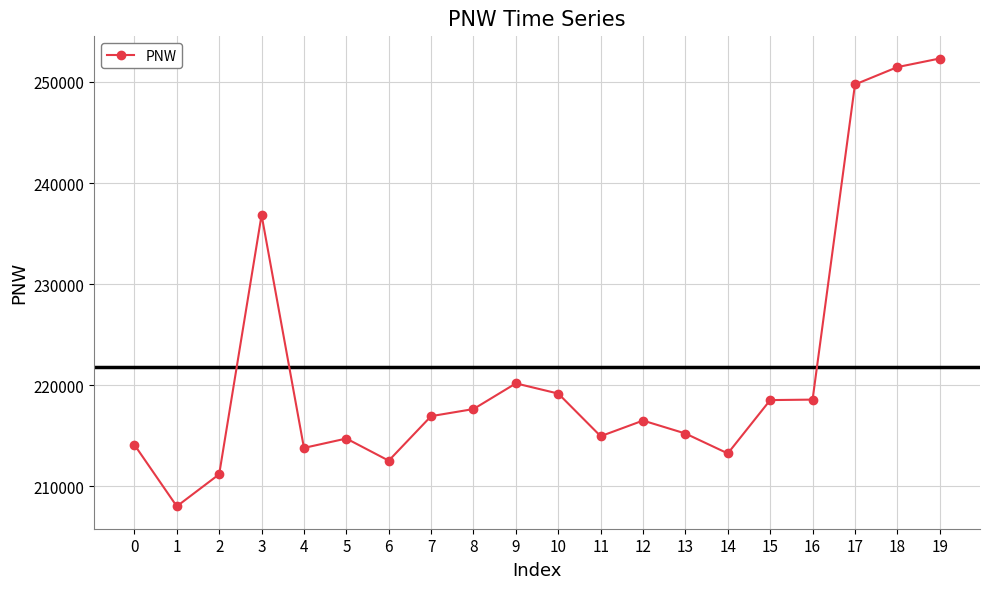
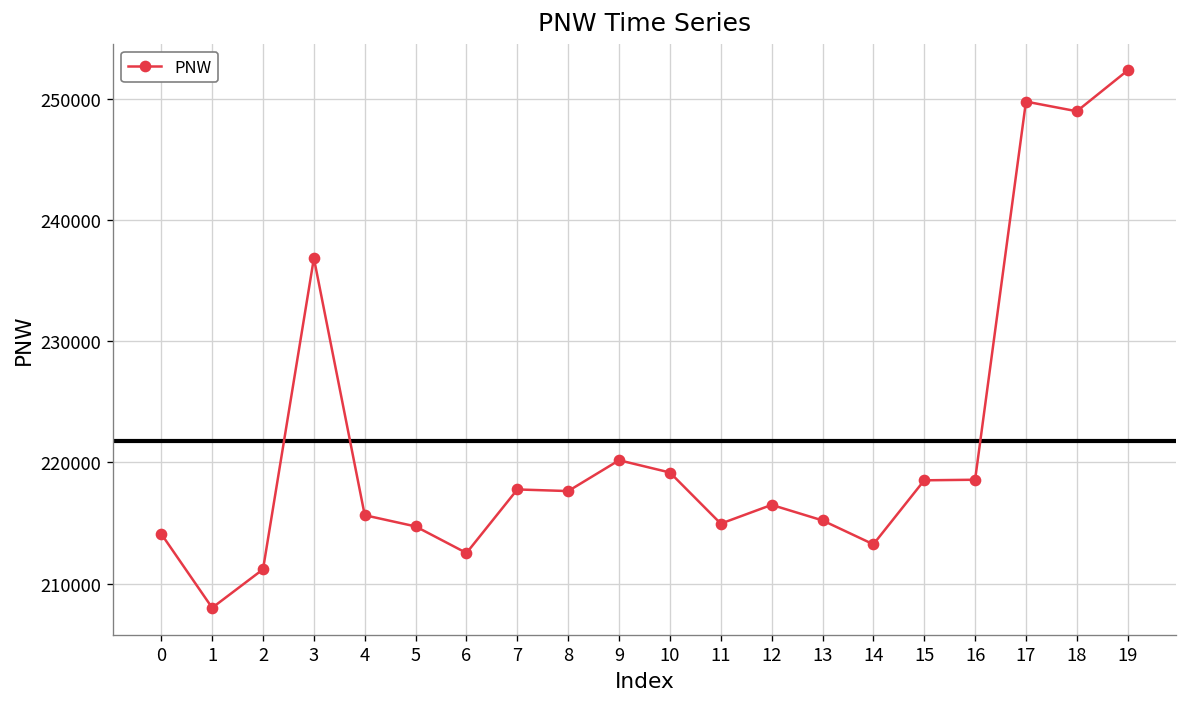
4: 213800 -> 215700
7: 216900 -> 217800
18: 251500 -> 249000
